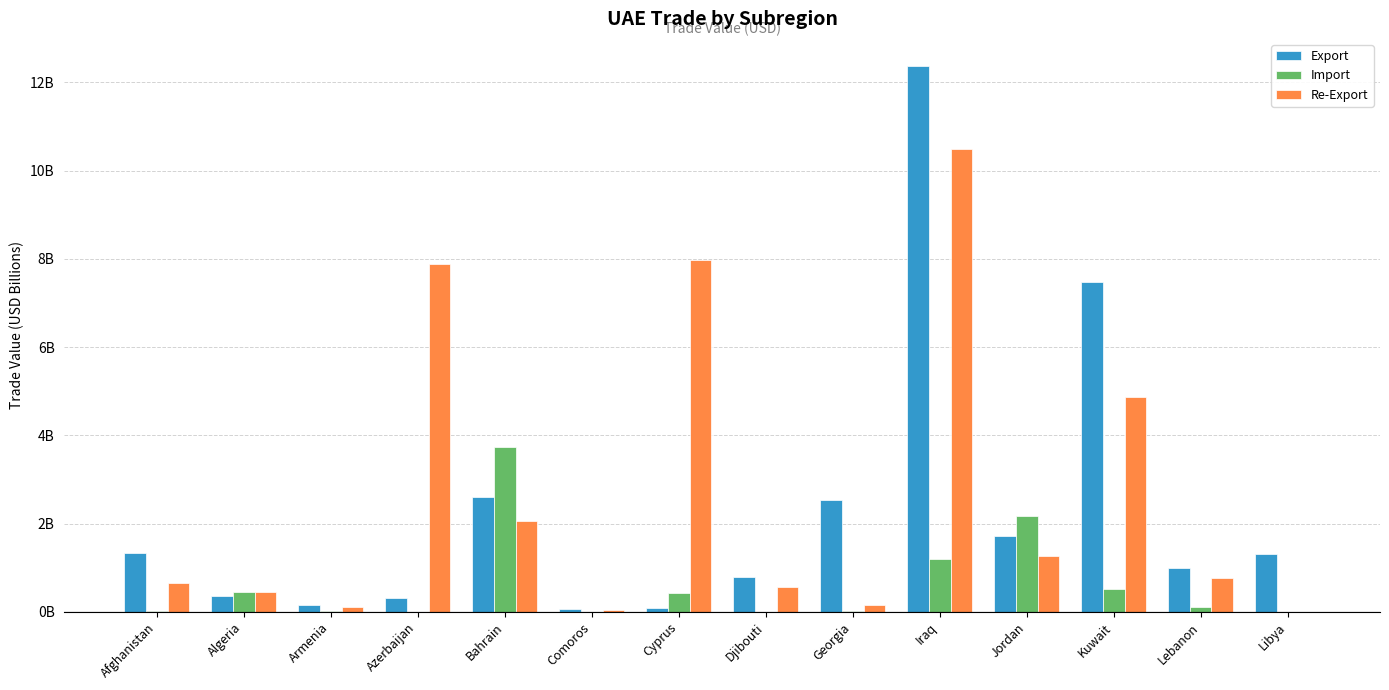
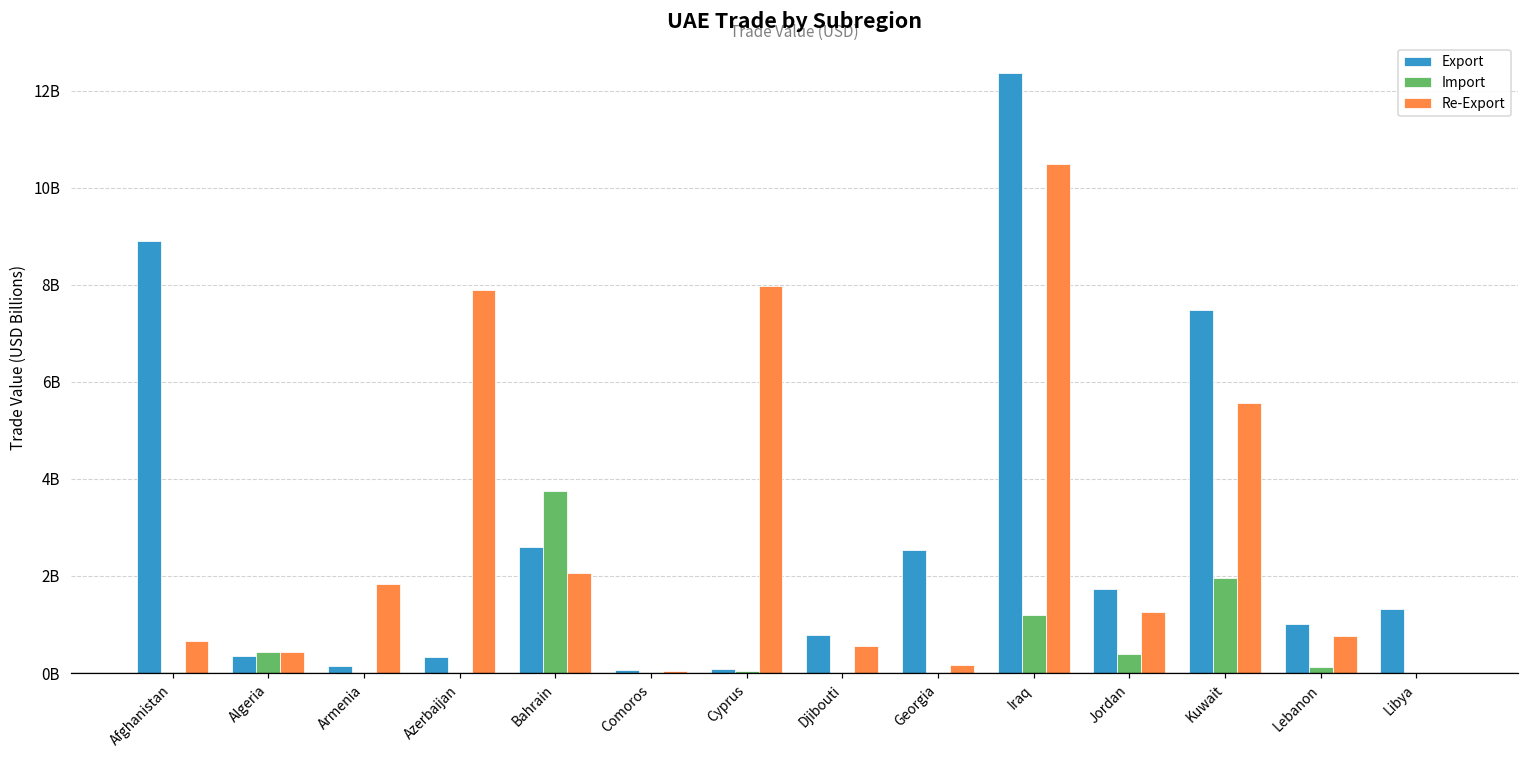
Export, Afghanistan: 1300000000 -> 8900000000
Re-Export, Armenia: 100000000 -> 1800000000
Import, Cyprus: 400000000 -> 100000000
Import, Jordan: 2200000000 -> 400000000
Import, Kuwait: 500000000 -> 2000000000
Re-Export, Kuwait: 4900000000 -> 5600000000
